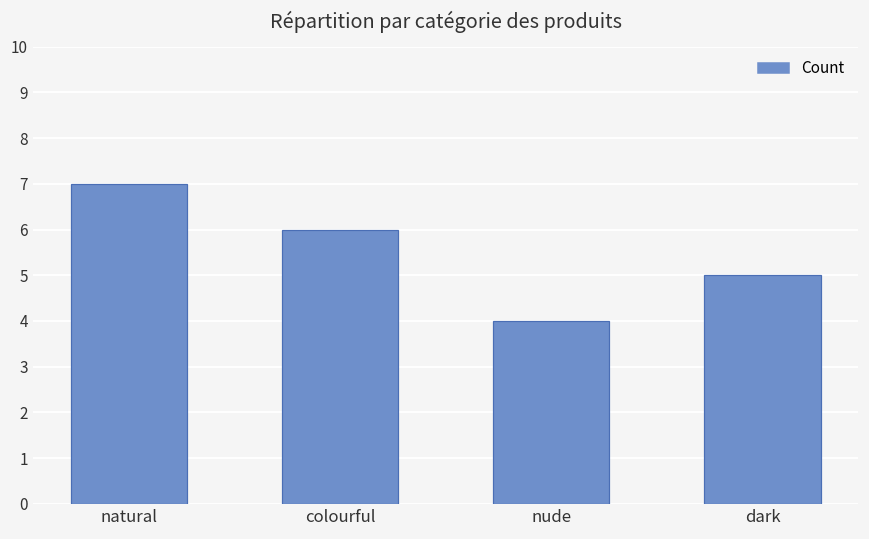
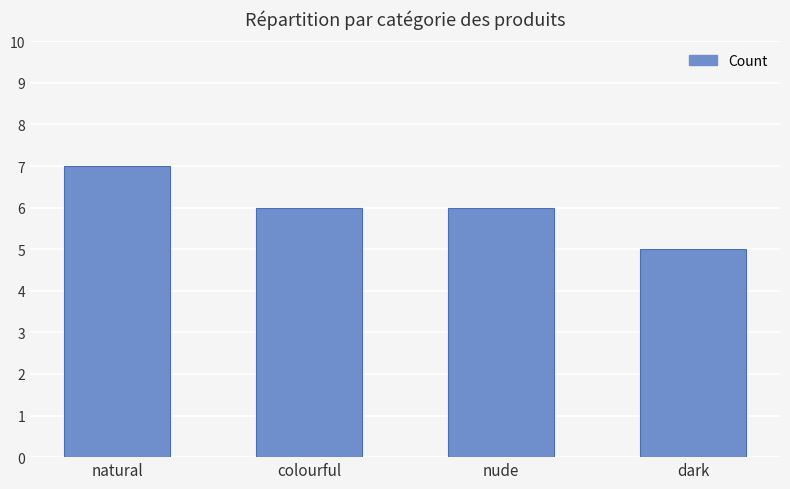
nude: 4 -> 6
